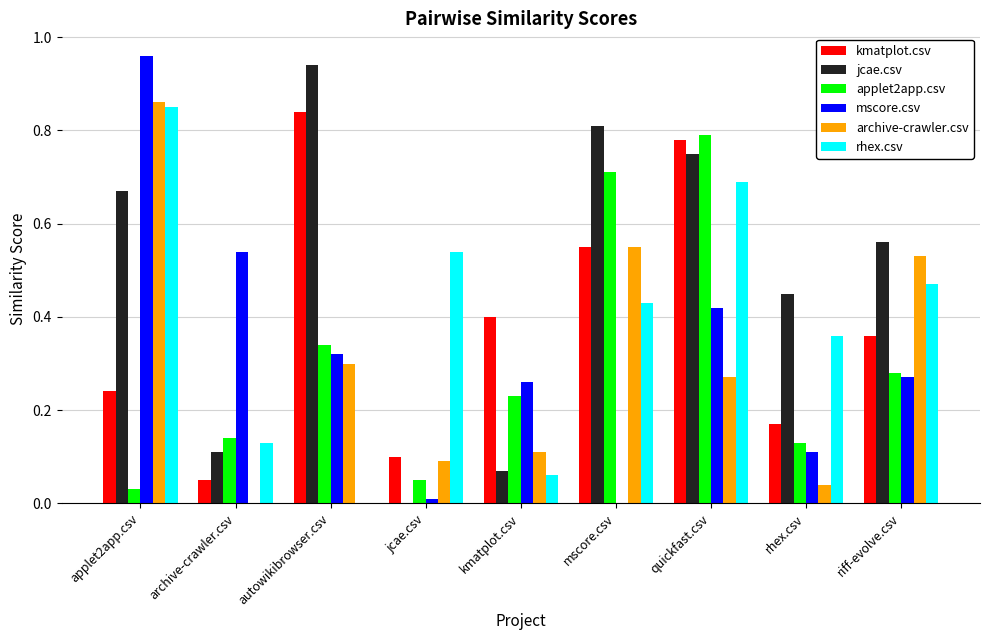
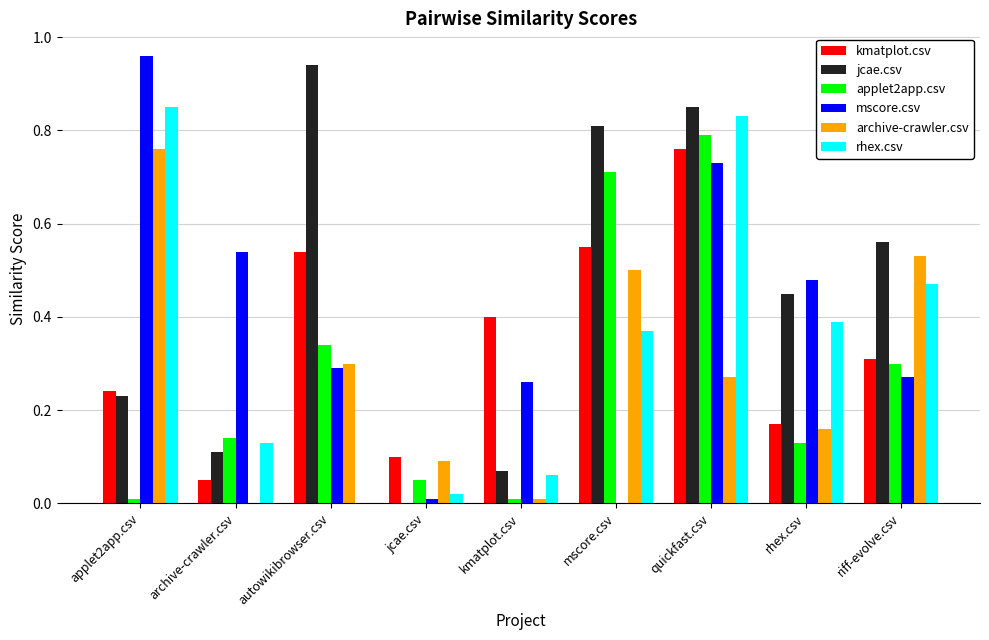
jcae.csv, applet2app.csv: 0.67 -> 0.23
applet2app.csv, applet2app.csv: 0.03 -> 0.01
archive-crawler.csv, applet2app.csv: 0.86 -> 0.76
kmatplot.csv, autowikibrowser.csv: 0.84 -> 0.54
mscore.csv, autowikibrowser.csv: 0.32 -> 0.29
rhex.csv, jcae.csv: 0.54 -> 0.02
applet2app.csv, kmatplot.csv: 0.23 -> 0.01
archive-crawler.csv, kmatplot.csv: 0.11 -> 0.01
archive-crawler.csv, mscore.csv: 0.55 -> 0.50
rhex.csv, mscore.csv: 0.43 -> 0.37
kmatplot.csv, quickfast.csv: 0.78 -> 0.76
jcae.csv, quickfast.csv: 0.75 -> 0.85
mscore.csv, quickfast.csv: 0.42 -> 0.73
rhex.csv, quickfast.csv: 0.69 -> 0.83
mscore.csv, rhex.csv: 0.11 -> 0.48
archive-crawler.csv, rhex.csv: 0.04 -> 0.16
rhex.csv, rhex.csv: 0.36 -> 0.39
kmatplot.csv, riff-evolve.csv: 0.36 -> 0.31
applet2app.csv, riff-evolve.csv: 0.28 -> 0.30
